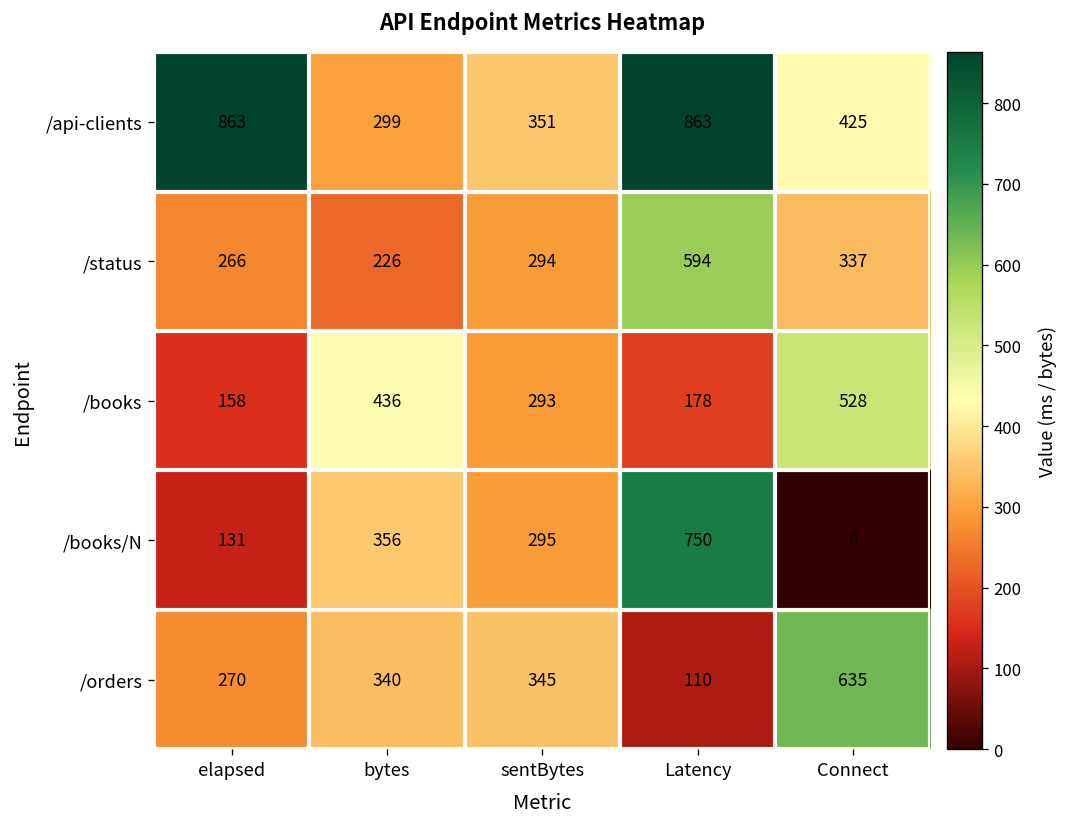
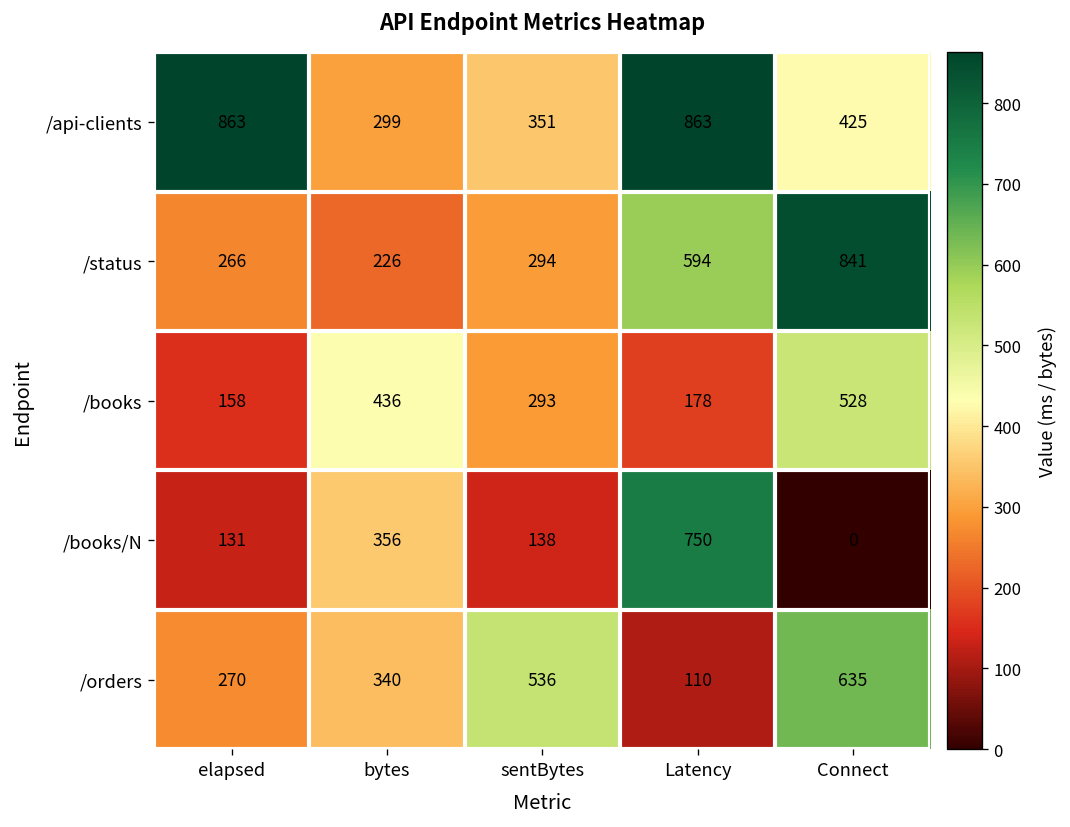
/status, Connect: 337 -> 841
/books/N, sentBytes: 295 -> 138
/orders, sentBytes: 345 -> 536
